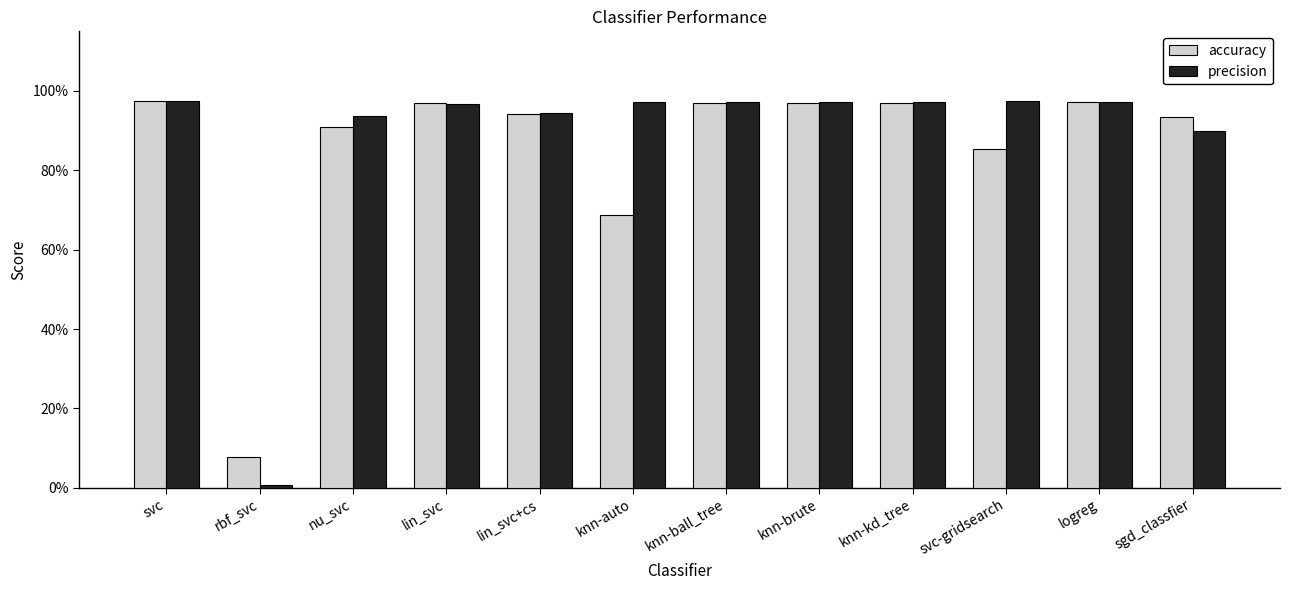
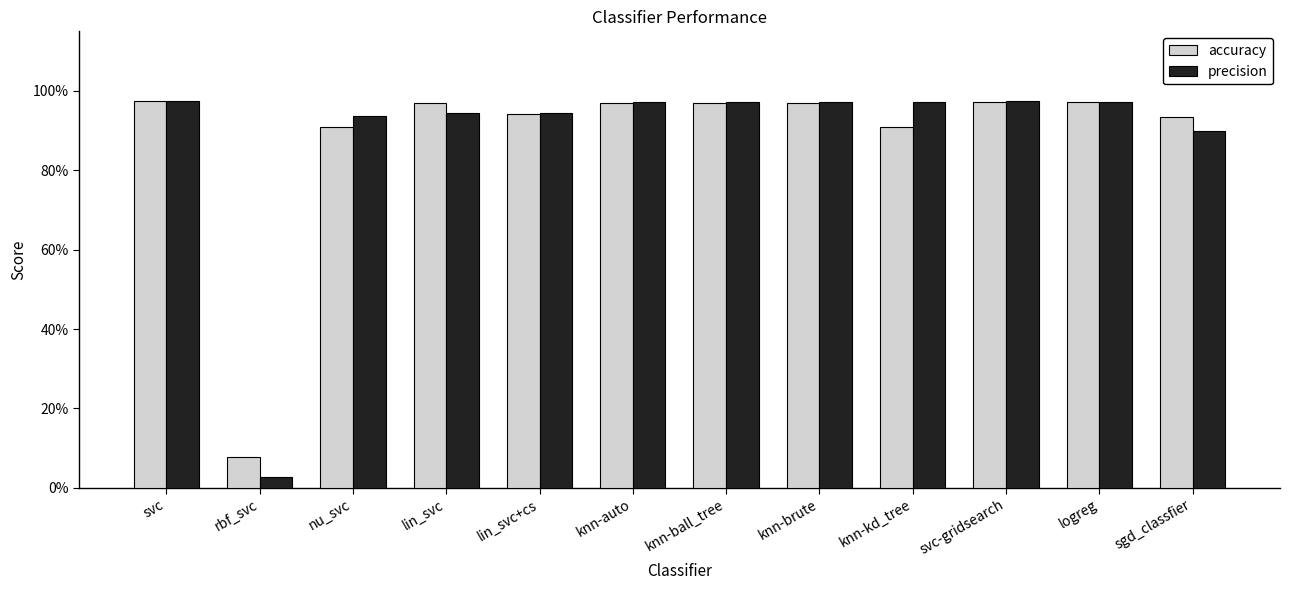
precision, rbf_svc: 1% -> 3%
precision, lin_svc: 97% -> 95%
accuracy, knn-auto: 69% -> 97%
accuracy, knn-kd_tree: 97% -> 91%
accuracy, svc-gridsearch: 85% -> 97%
